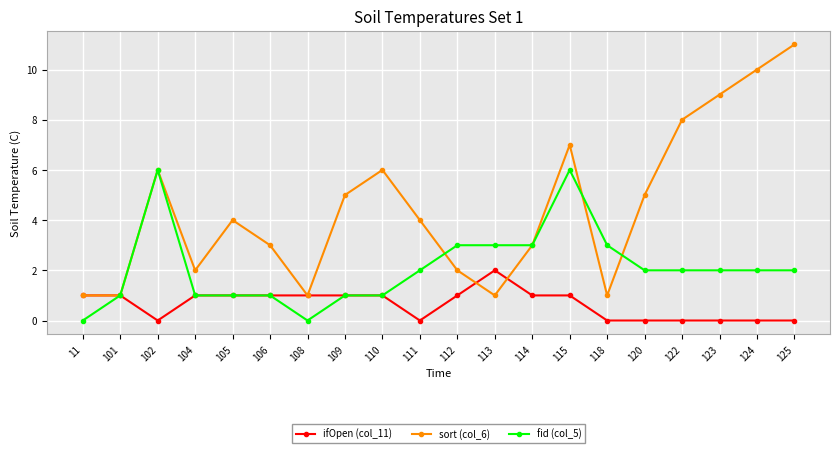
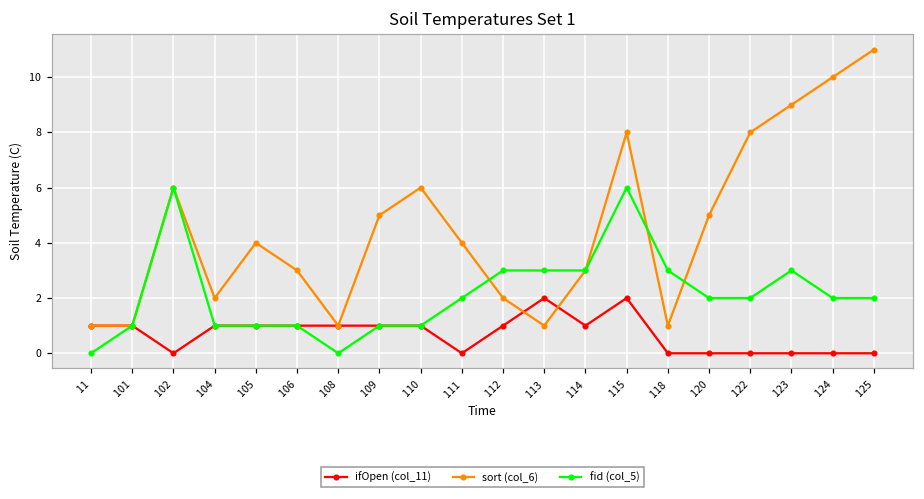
ifOpen (col_11), 115: 1 -> 2
sort (col_6), 115: 7 -> 8
fid (col_5), 123: 2 -> 3
